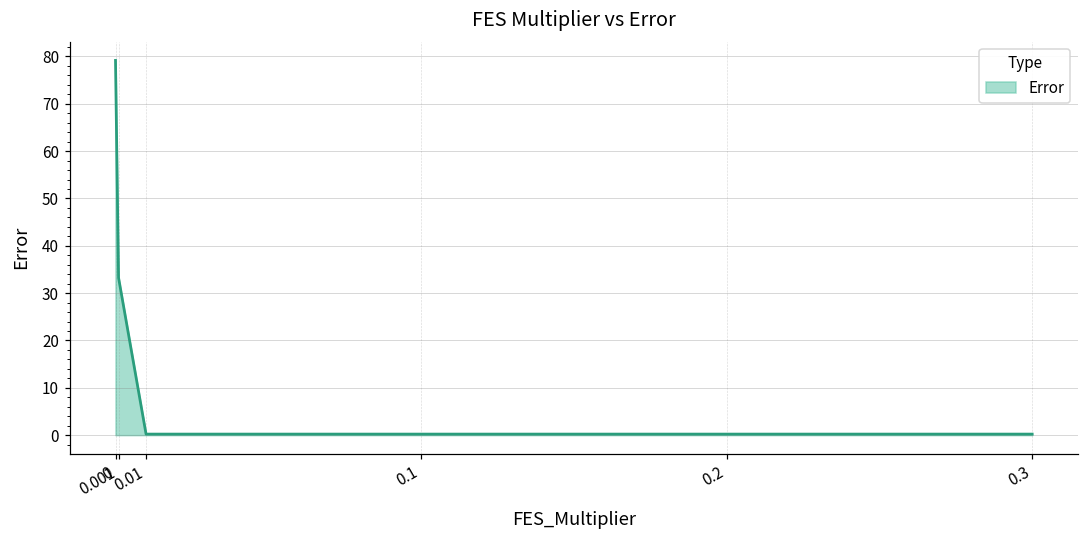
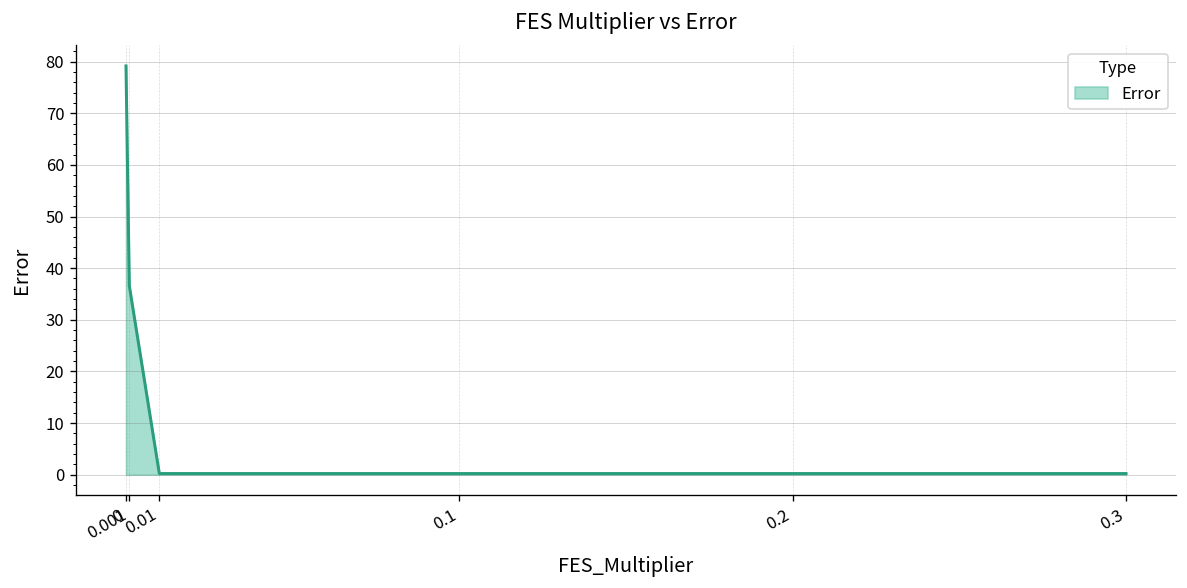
0.001: 33 -> 37
